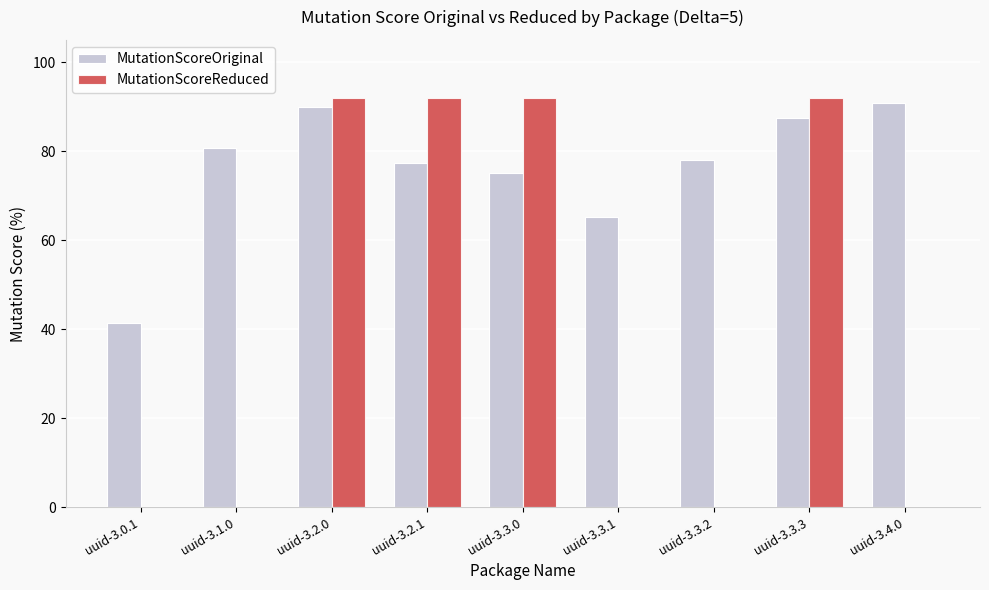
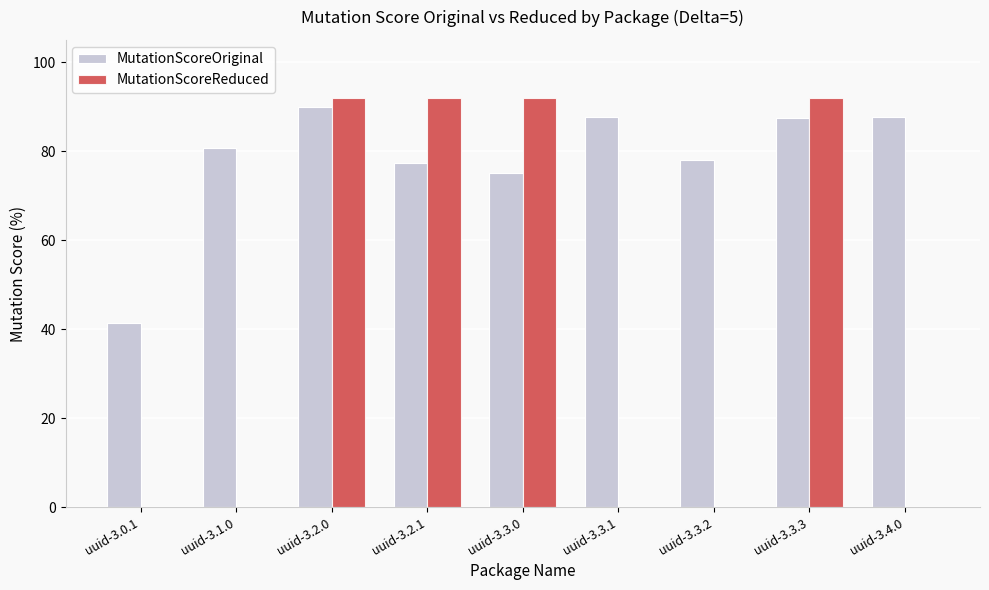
MutationScoreOriginal, uuid-3.3.1: 65 -> 88
MutationScoreOriginal, uuid-3.4.0: 91 -> 88
